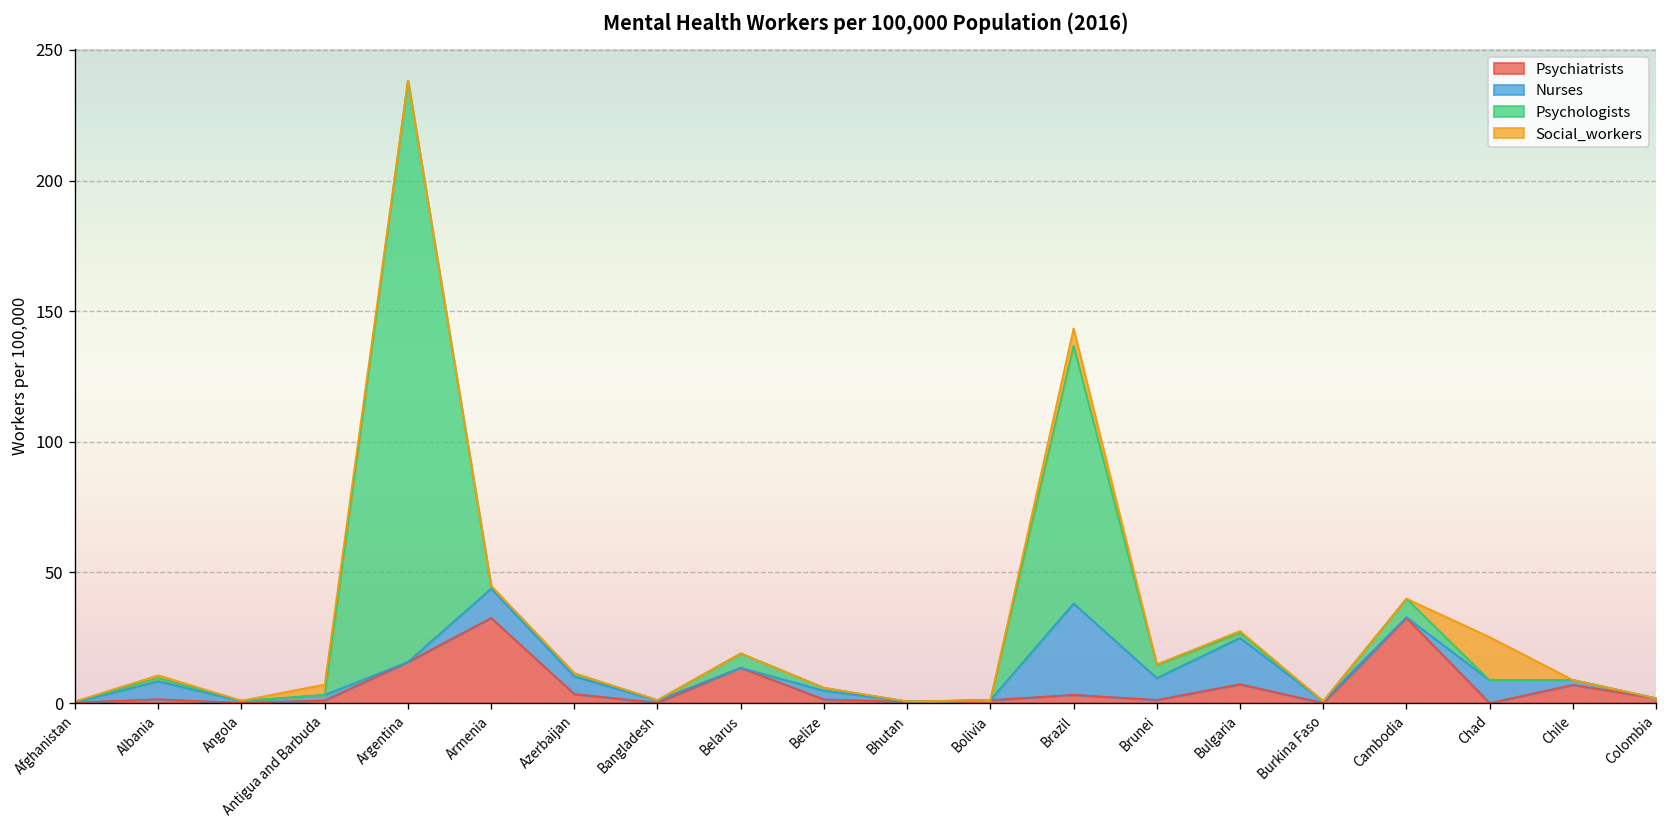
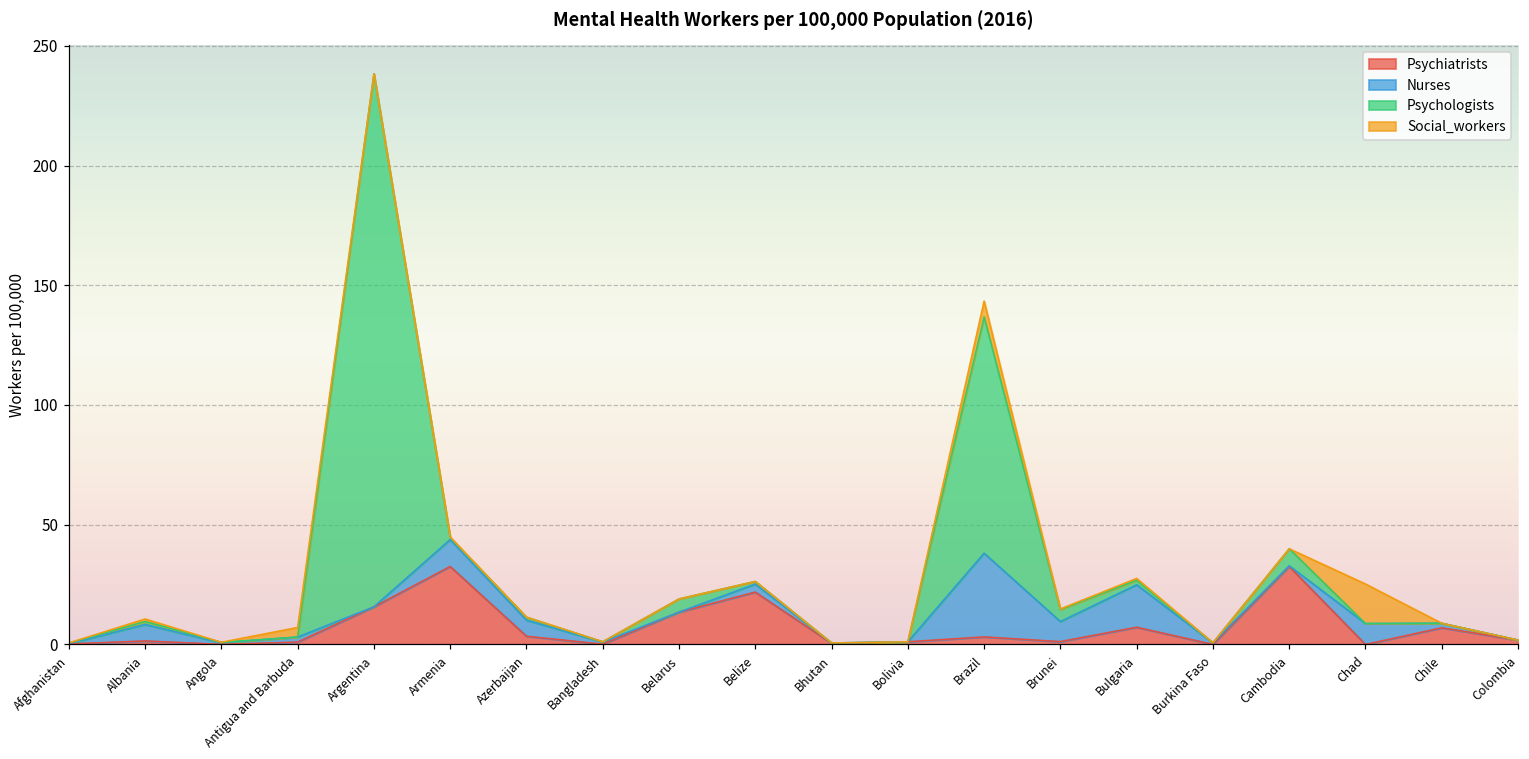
Psychiatrists, Belize: 1 -> 22
